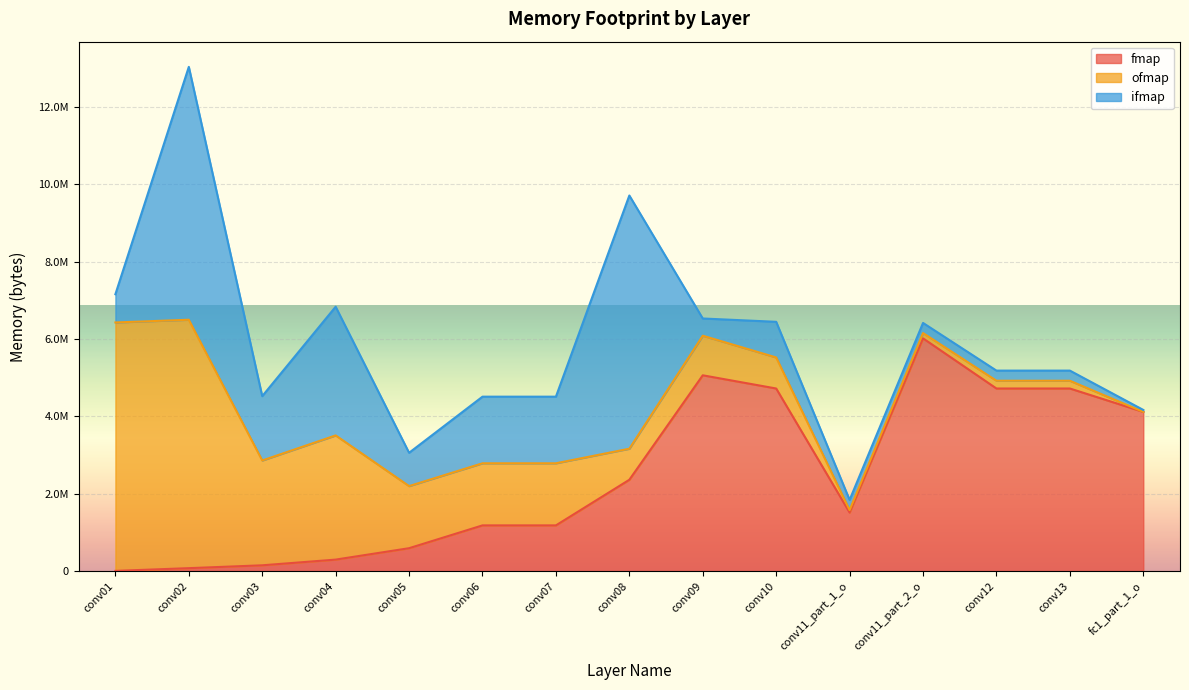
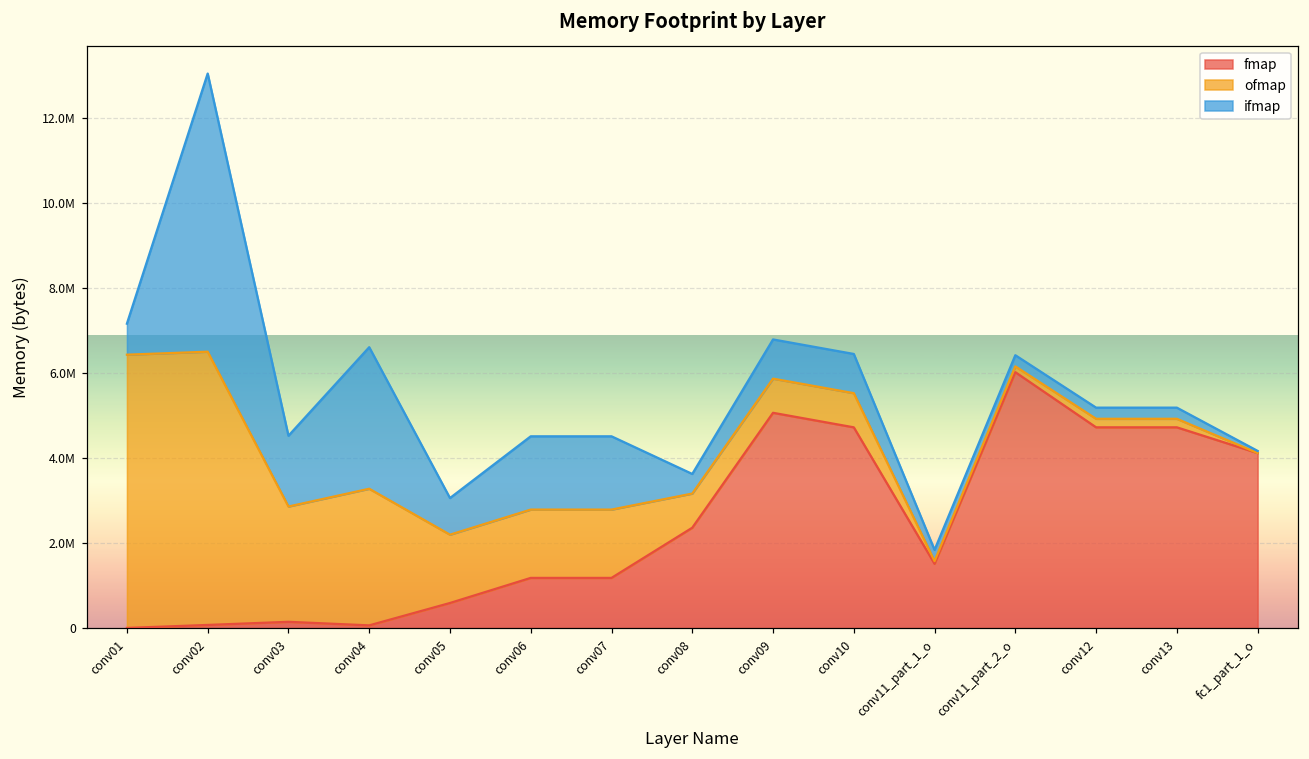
fmap, conv04: 300000 -> 100000
ifmap, conv08: 6500000 -> 500000
ofmap, conv09: 1000000 -> 800000
ifmap, conv09: 400000 -> 900000
